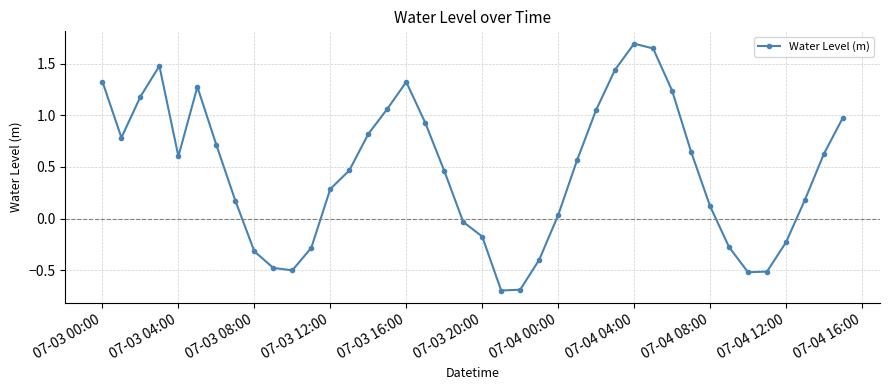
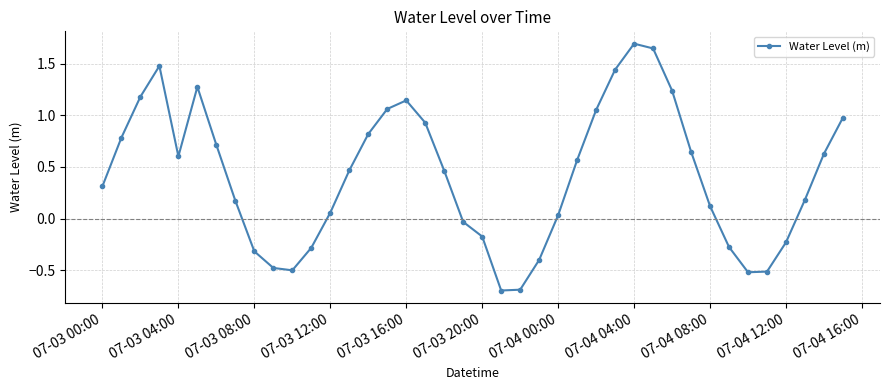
07-03 00:00: 1.33 -> 0.31
07-03 12:00: 0.29 -> 0.06
07-03 16:00: 1.32 -> 1.14
